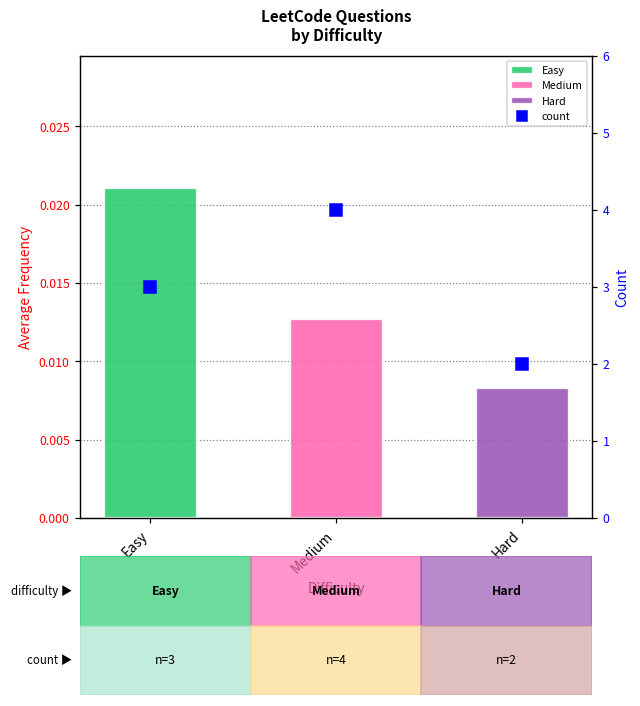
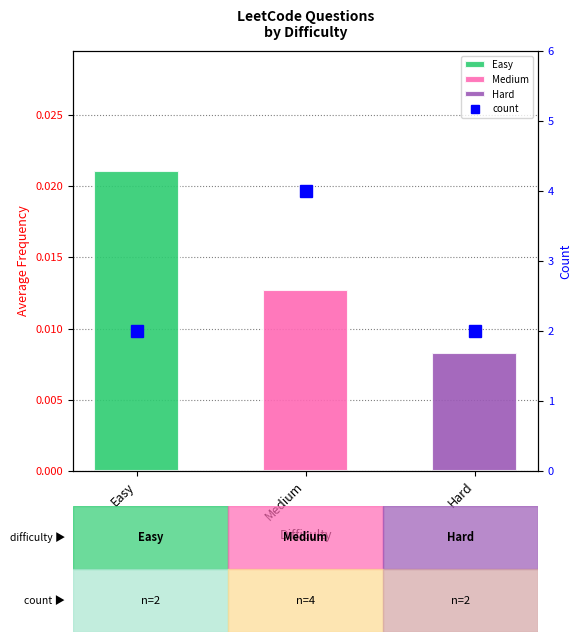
count, Easy: 3 -> 2
